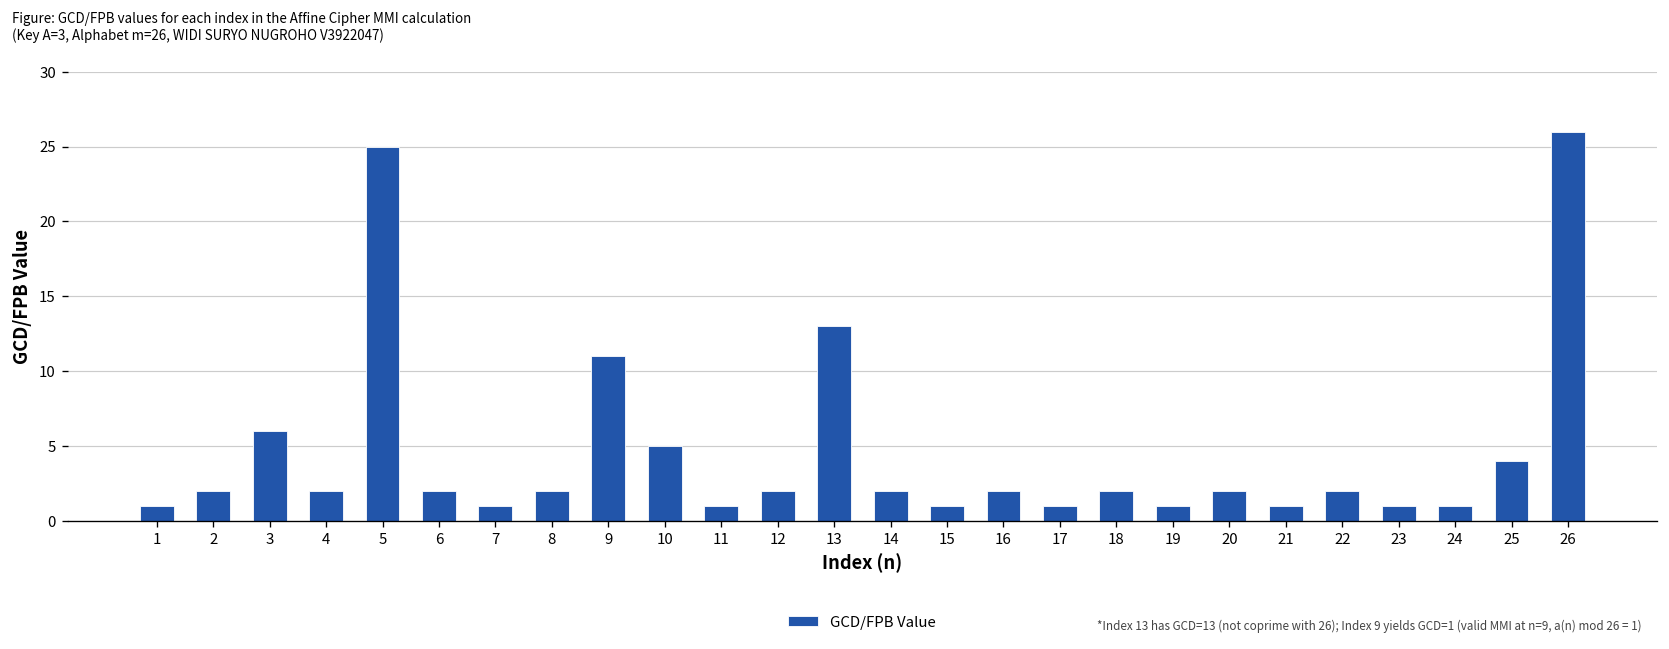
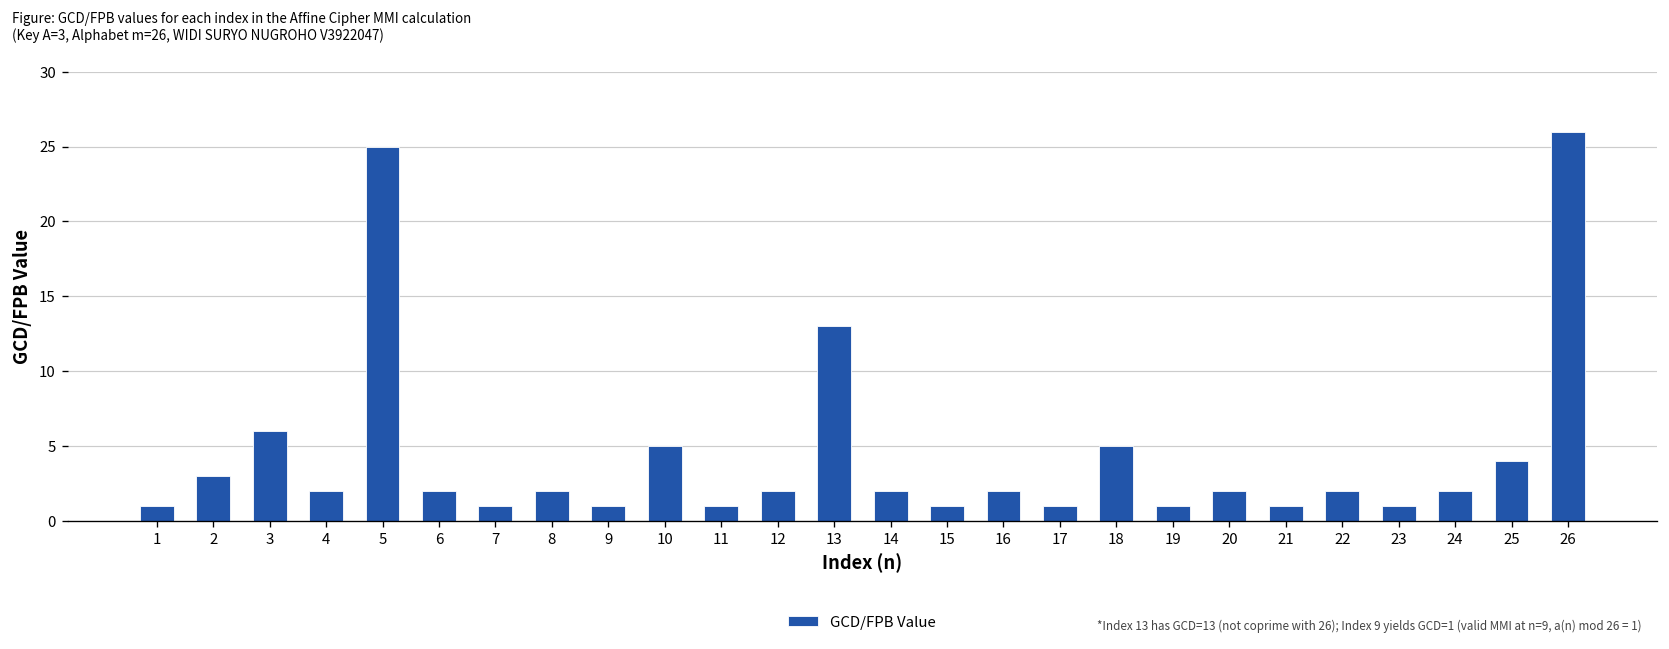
2: 2 -> 3
9: 11 -> 1
18: 2 -> 5
24: 1 -> 2
